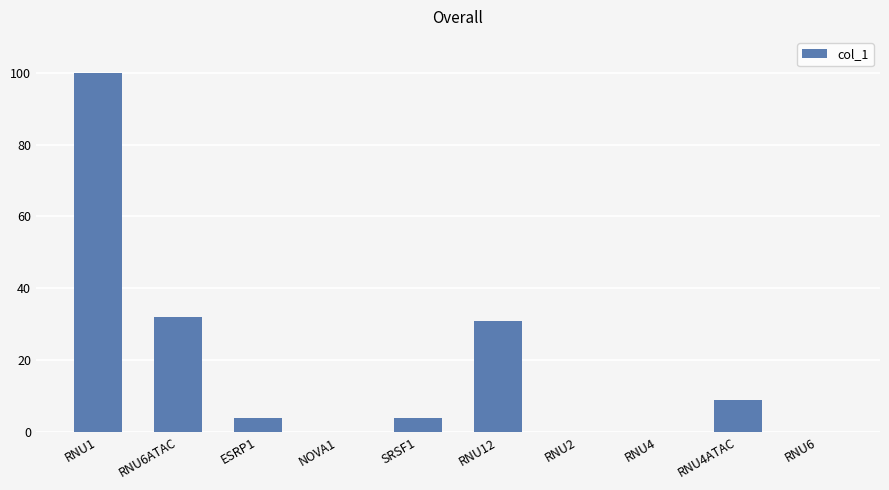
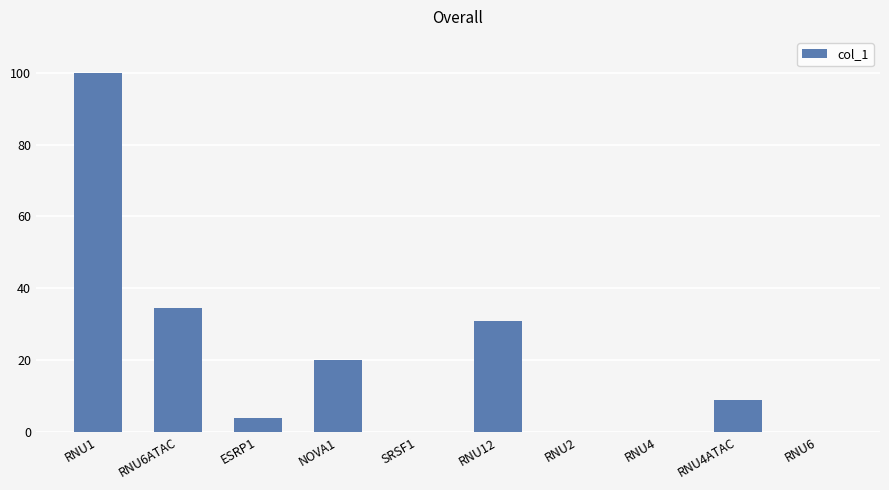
RNU6ATAC: 32 -> 35
NOVA1: 0 -> 20
SRSF1: 4 -> 0
